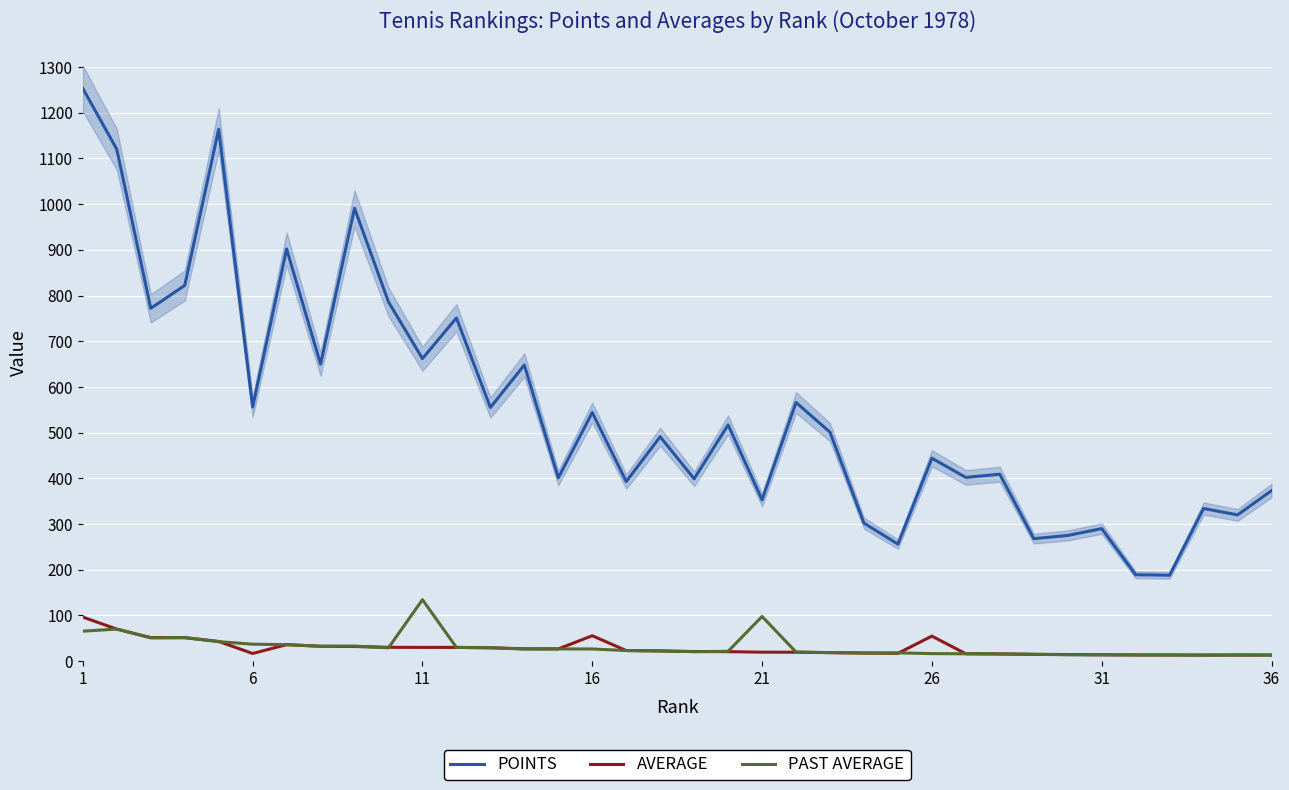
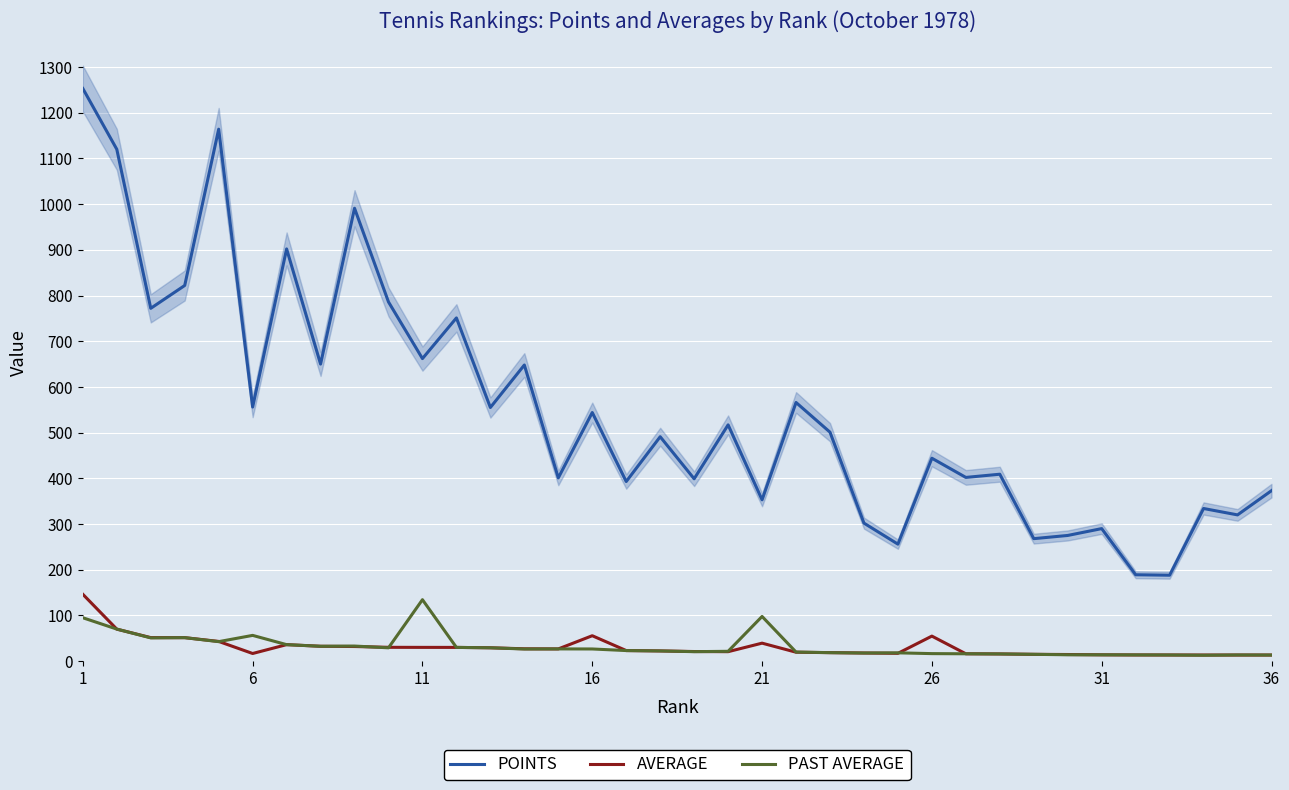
AVERAGE, 1: 100 -> 150
PAST AVERAGE, 1: 70 -> 90
PAST AVERAGE, 6: 40 -> 60
AVERAGE, 21: 20 -> 40
